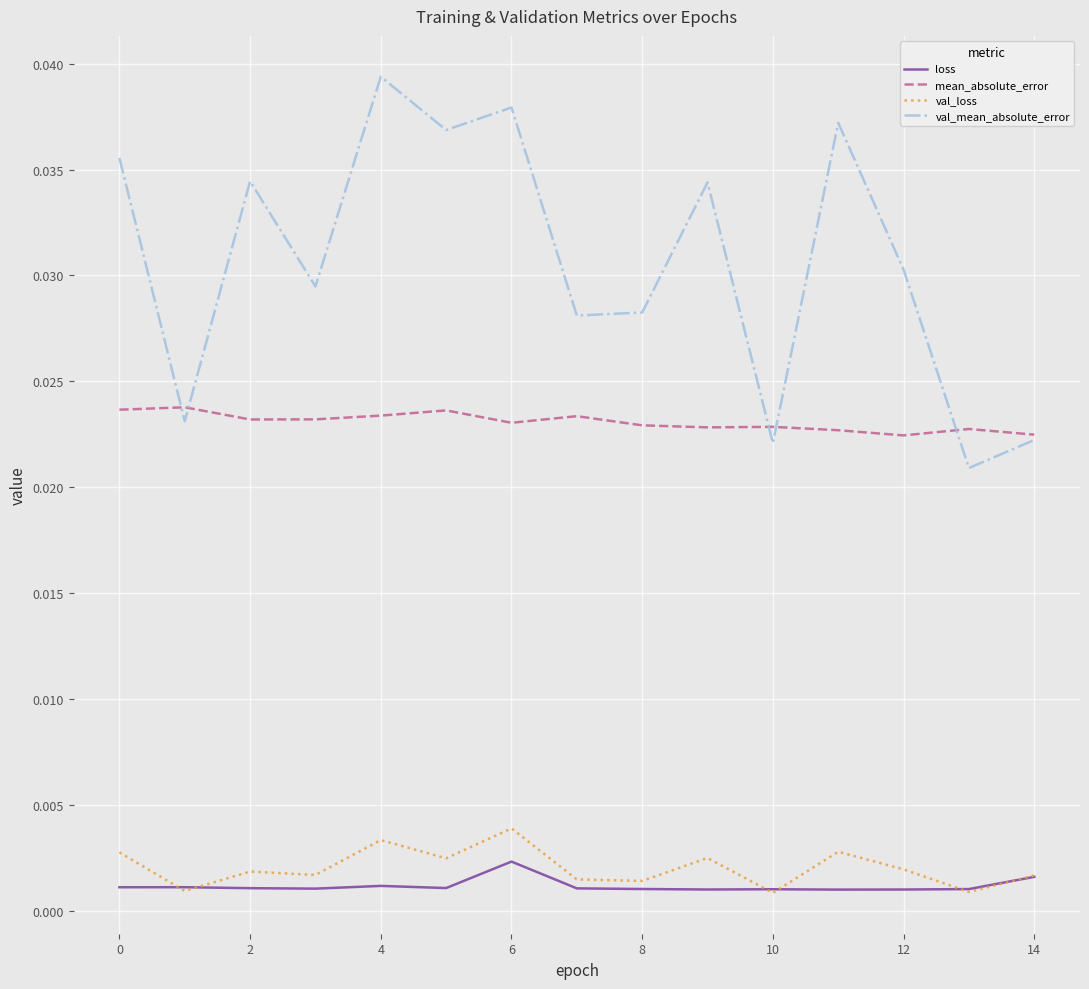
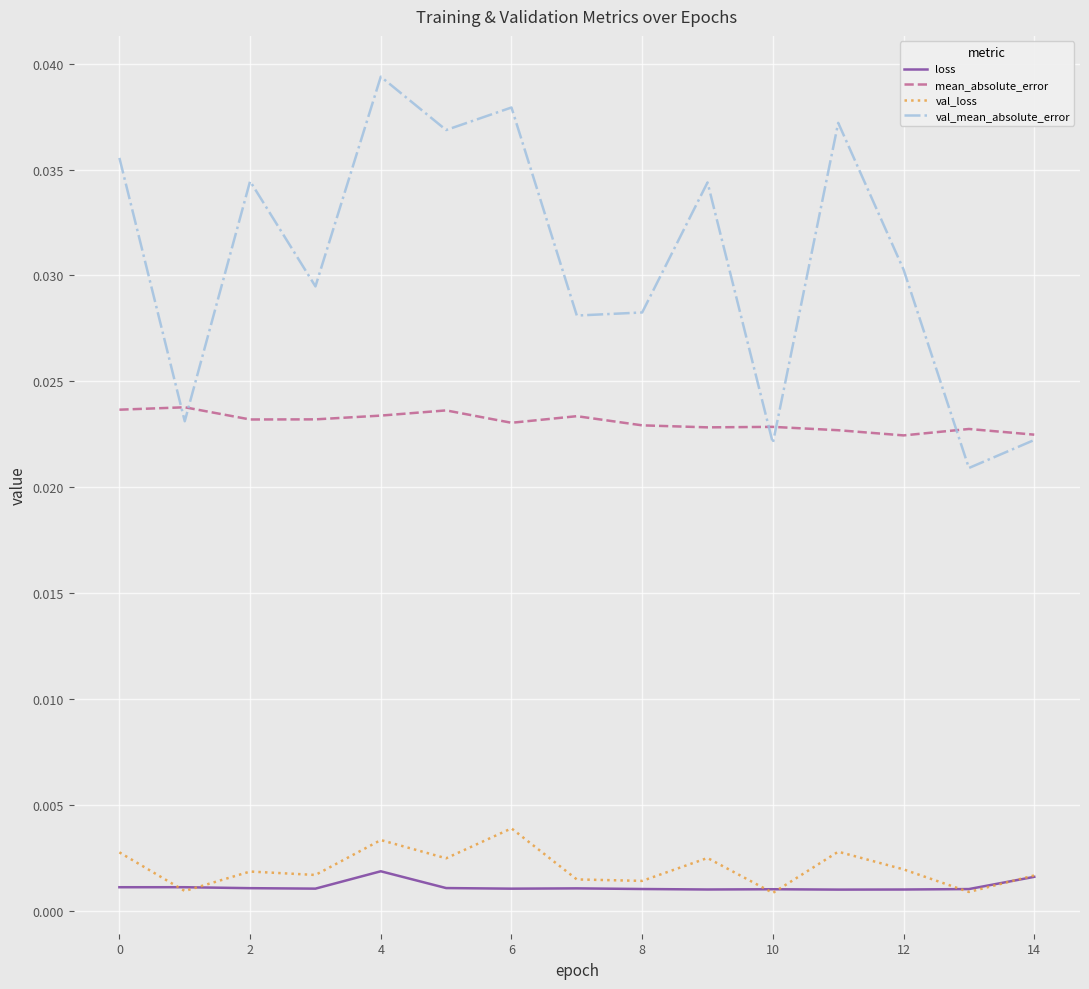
loss, 4: 0.0012 -> 0.0019
loss, 6: 0.0023 -> 0.0010
